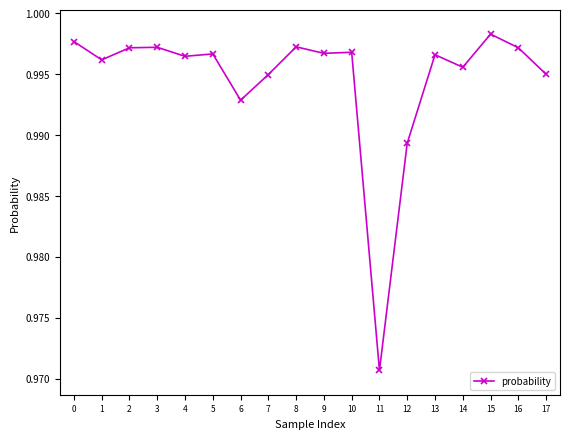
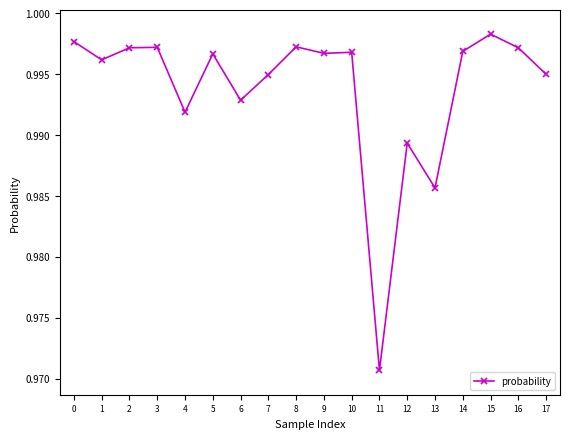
4: 0.9965 -> 0.9919
13: 0.9966 -> 0.9857
14: 0.9956 -> 0.9969
